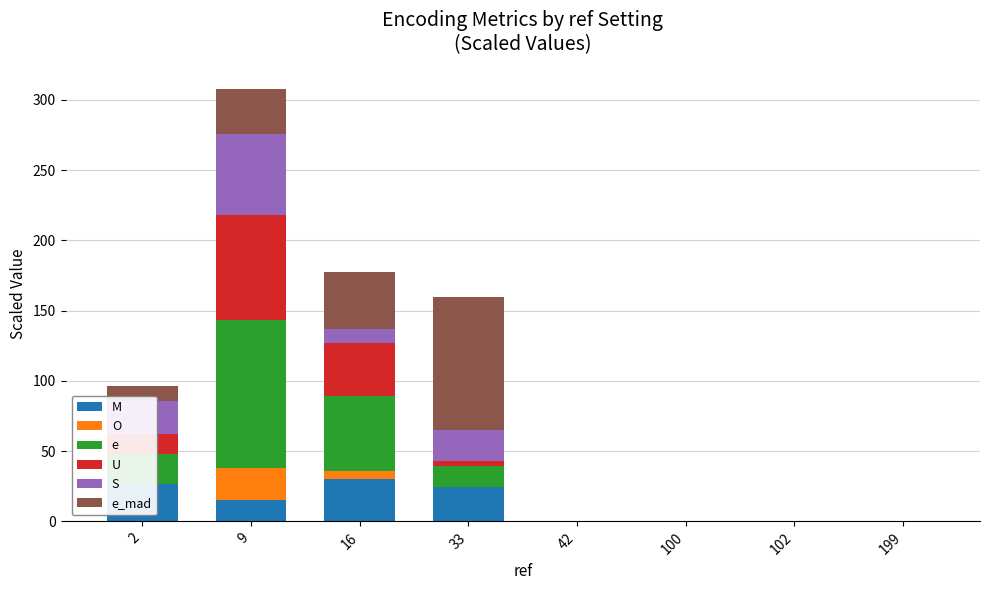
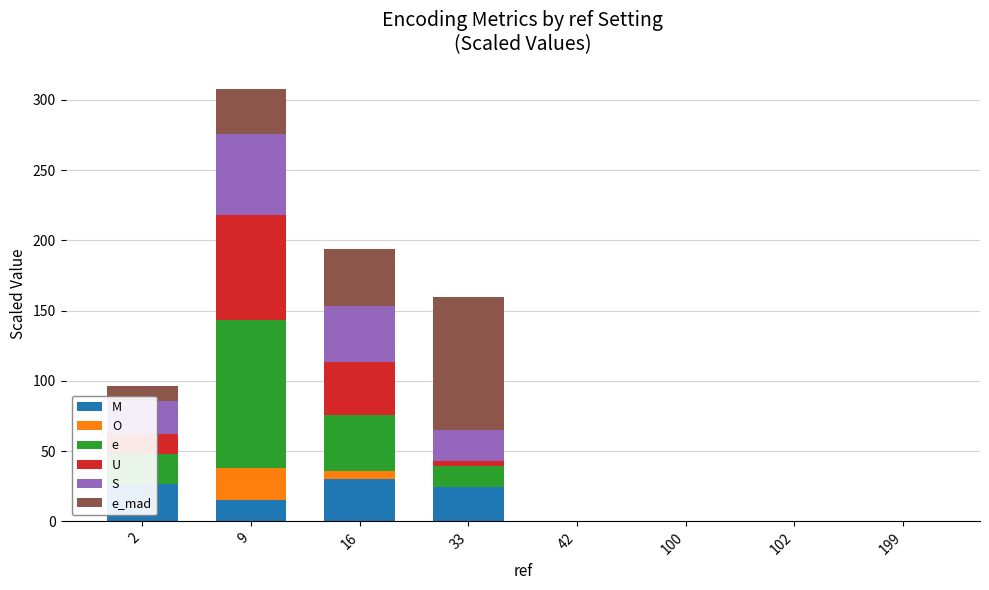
e, 16: 53 -> 40
S, 16: 10 -> 40
